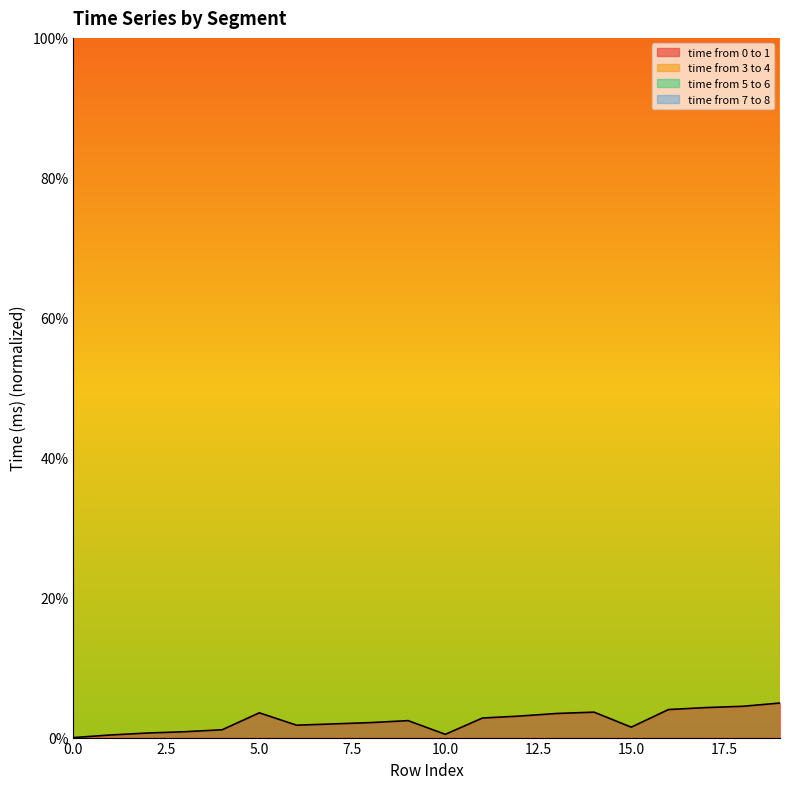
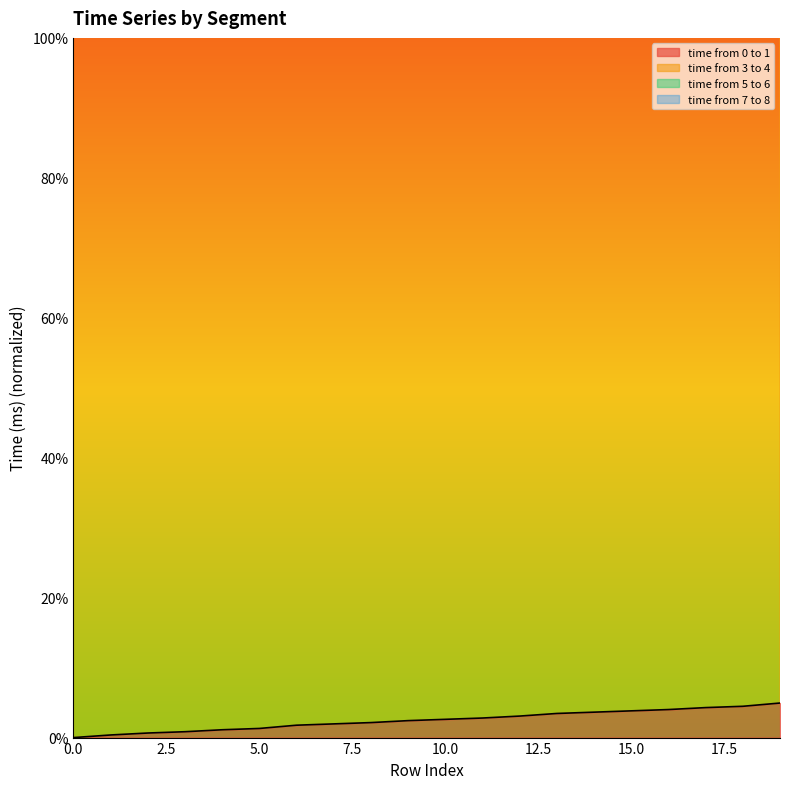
time from 0 to 1, 5.0: 4% -> 1%
time from 0 to 1, 10.0: 0% -> 3%
time from 0 to 1, 15.0: 1% -> 4%
